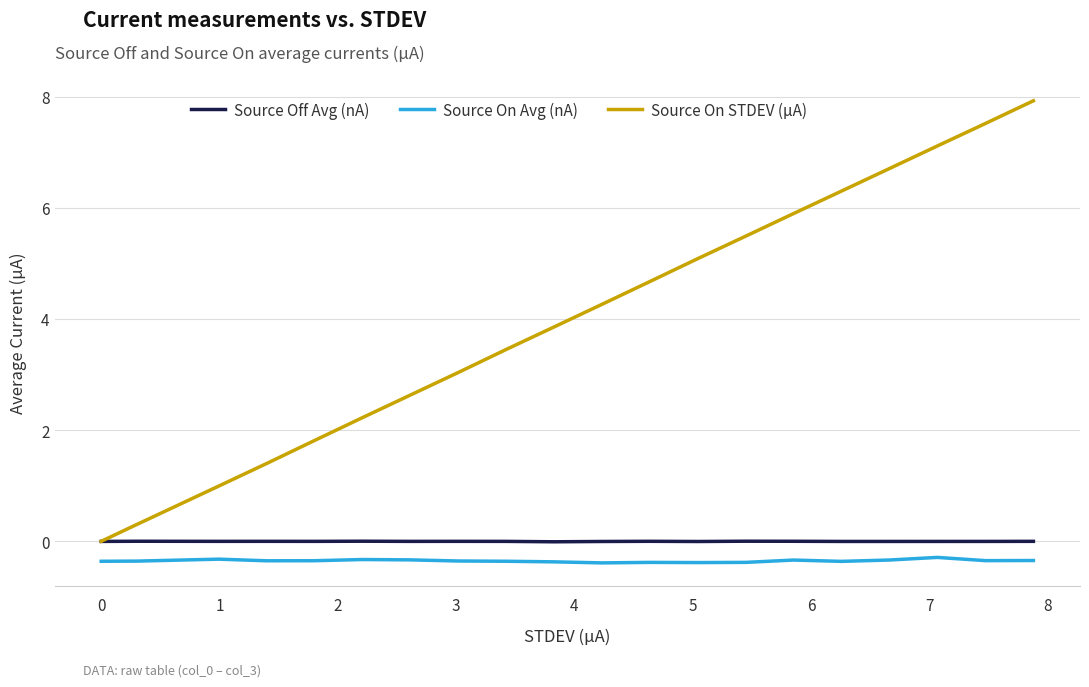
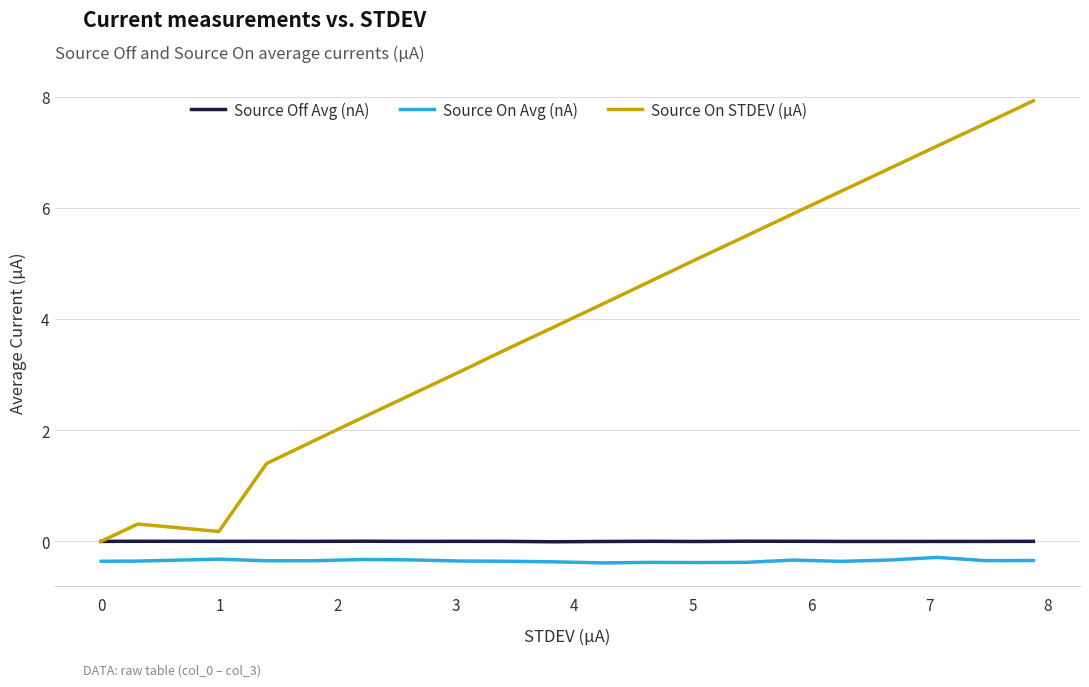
Source On STDEV (µA), 1: 1.0 -> 0.2
